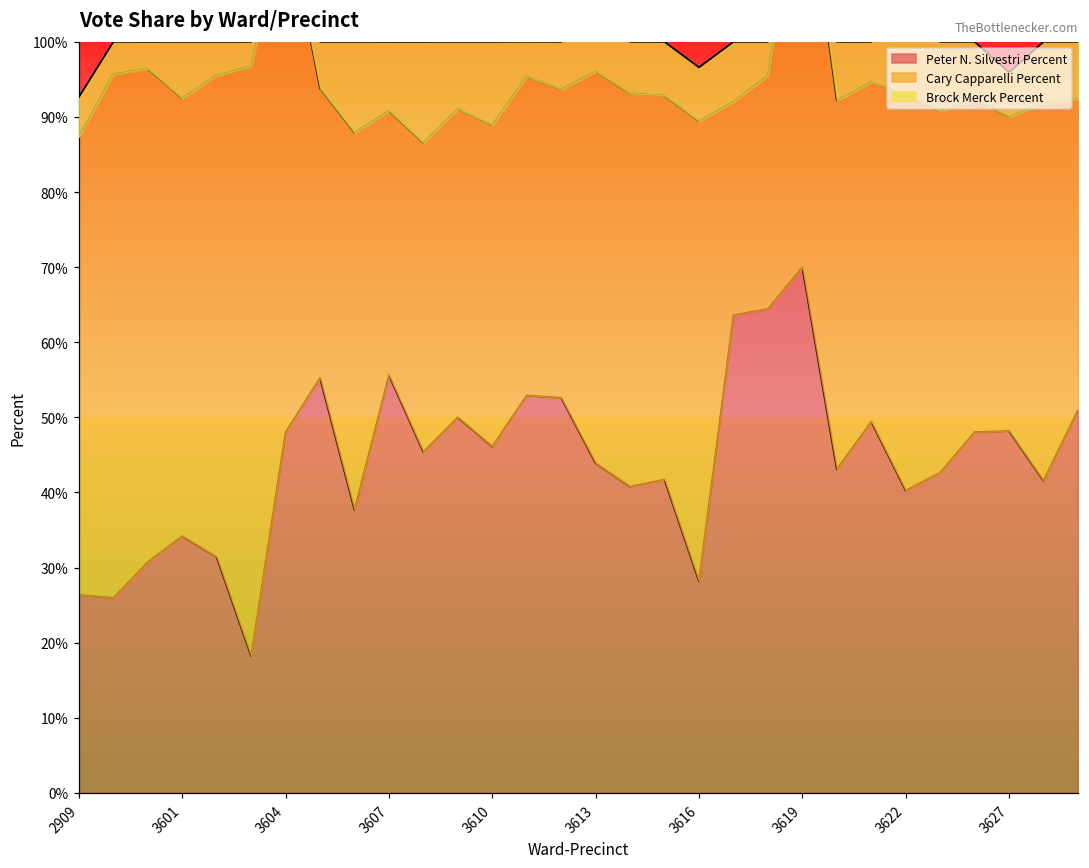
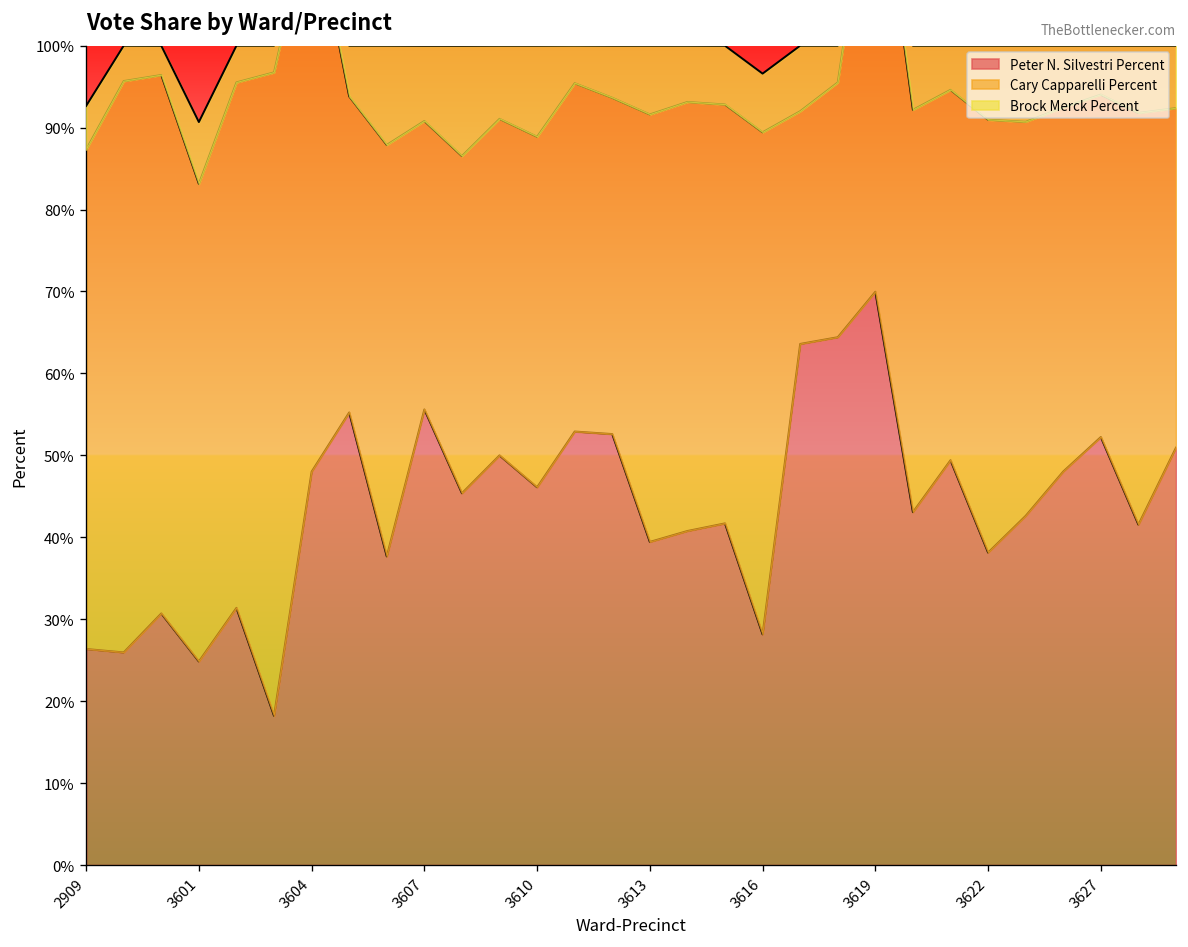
Peter N. Silvestri Percent, 3601: 34% -> 25%
Peter N. Silvestri Percent, 3613: 44% -> 39%
Peter N. Silvestri Percent, 3622: 40% -> 38%
Peter N. Silvestri Percent, 3627: 48% -> 52%
